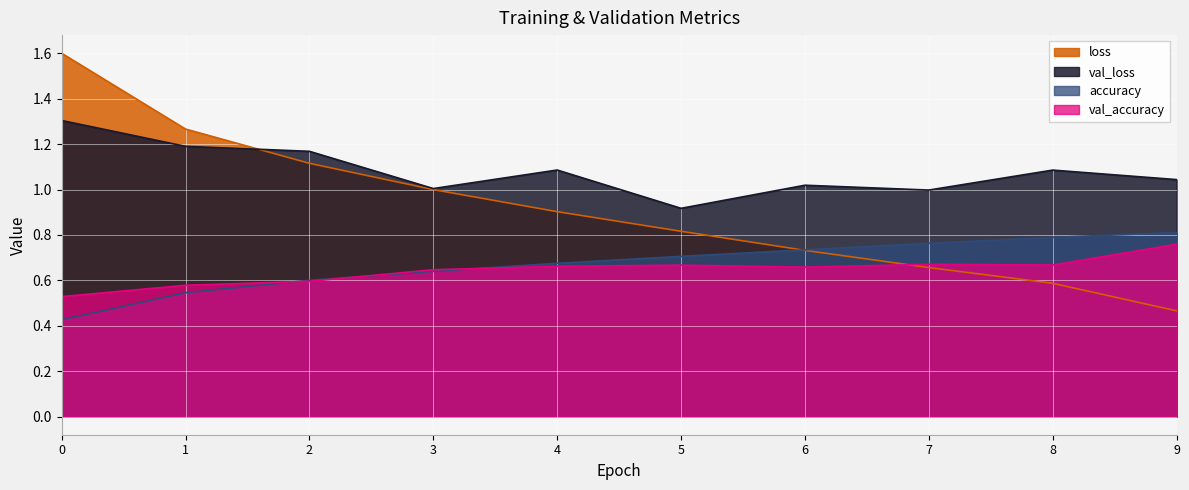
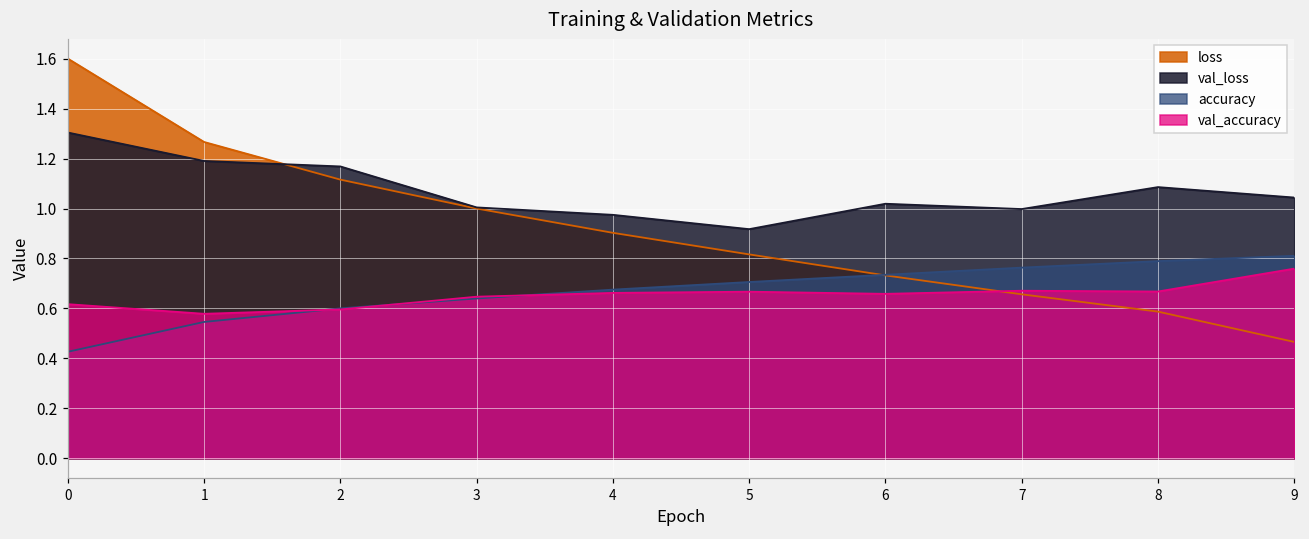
val_accuracy, 0: 0.53 -> 0.62
val_loss, 4: 1.09 -> 0.97
